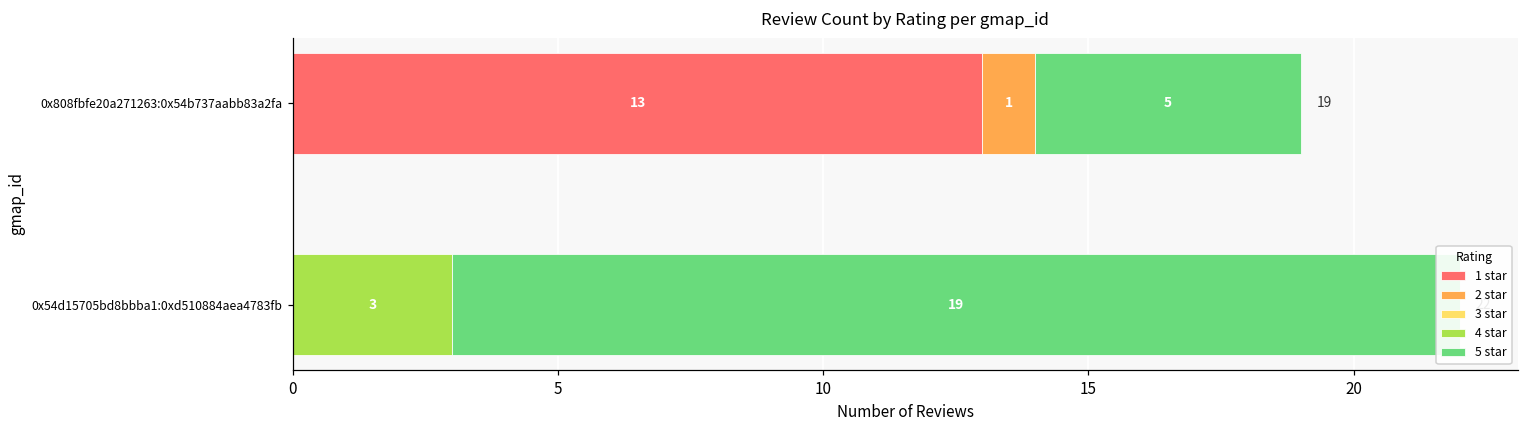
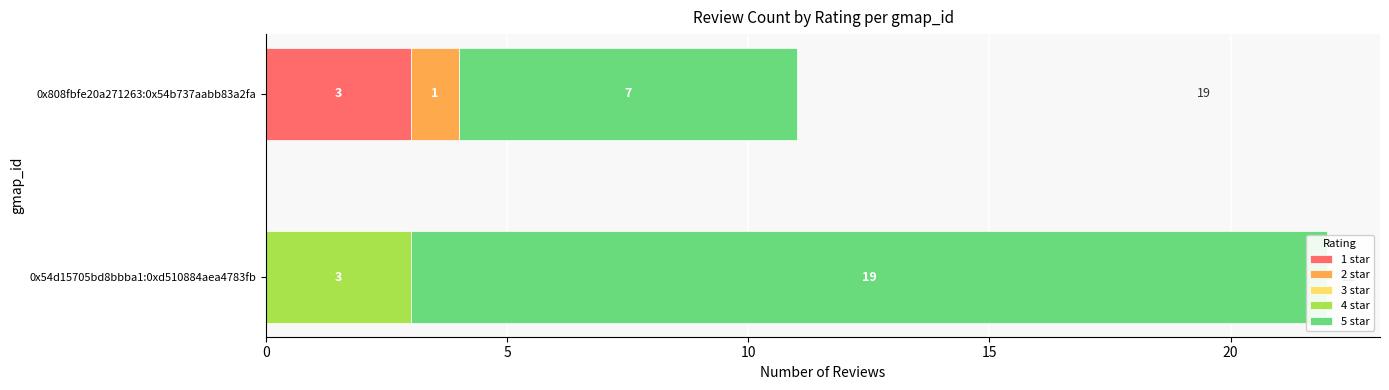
1 star, 0x808fbfe20a271263:0x54b737aabb83a2fa: 13 -> 3
5 star, 0x808fbfe20a271263:0x54b737aabb83a2fa: 5 -> 7
